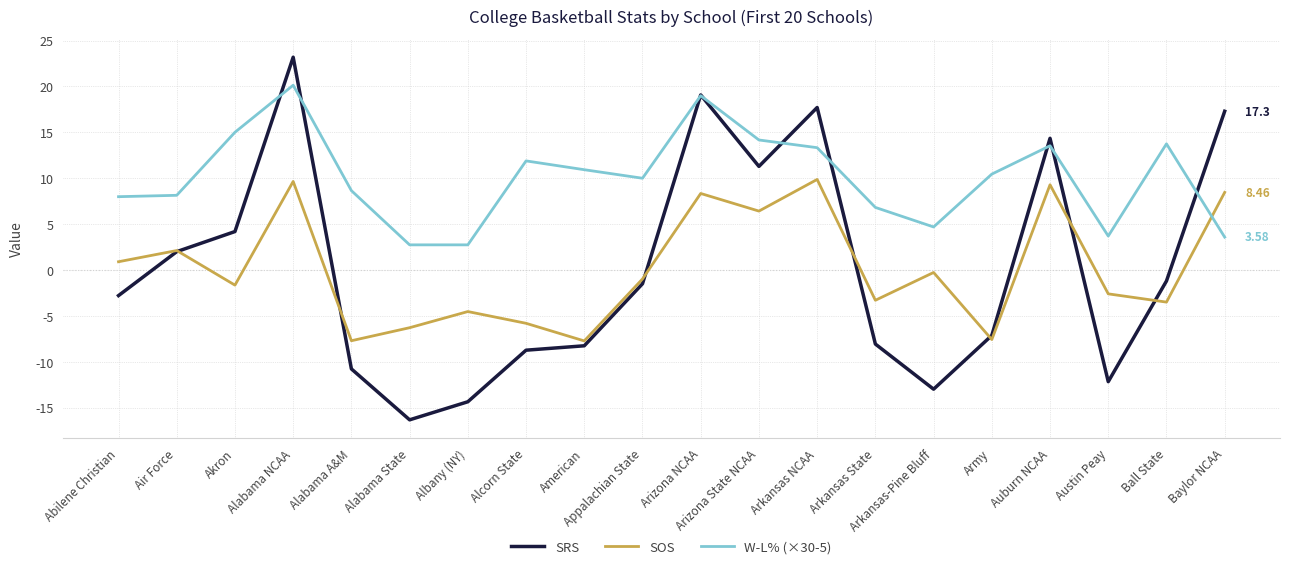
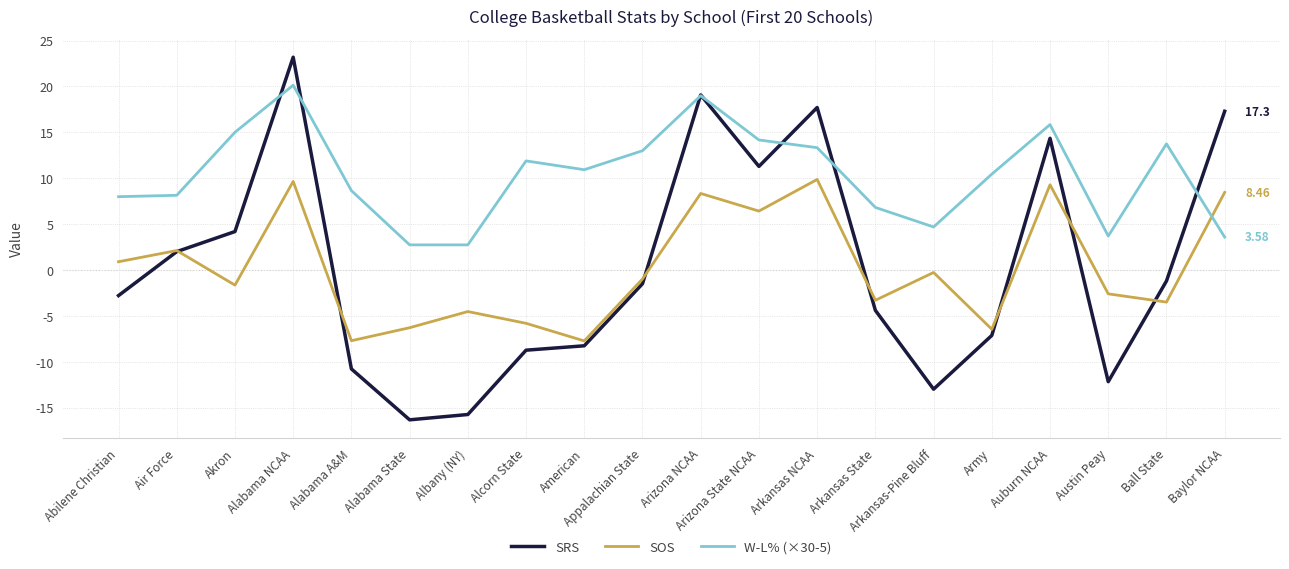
SRS, Albany (NY): -14 -> -16
W-L% (×30-5), Appalachian State: 10 -> 13
SRS, Arkansas State: -8 -> -4
SOS, Army: -8 -> -6
W-L% (×30-5), Auburn NCAA: 14 -> 16
